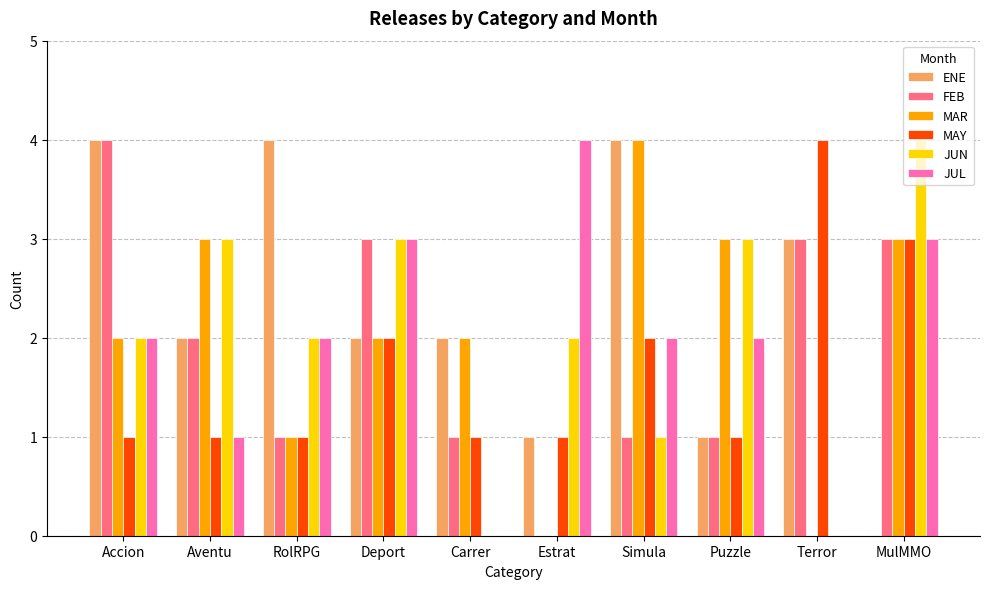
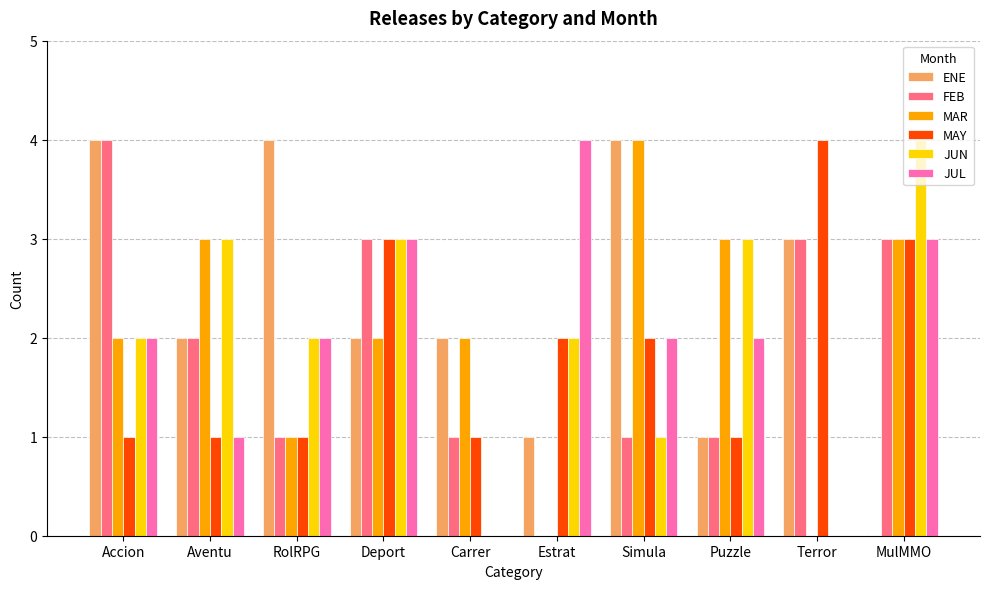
MAY, Deport: 2 -> 3
MAY, Estrat: 1 -> 2
